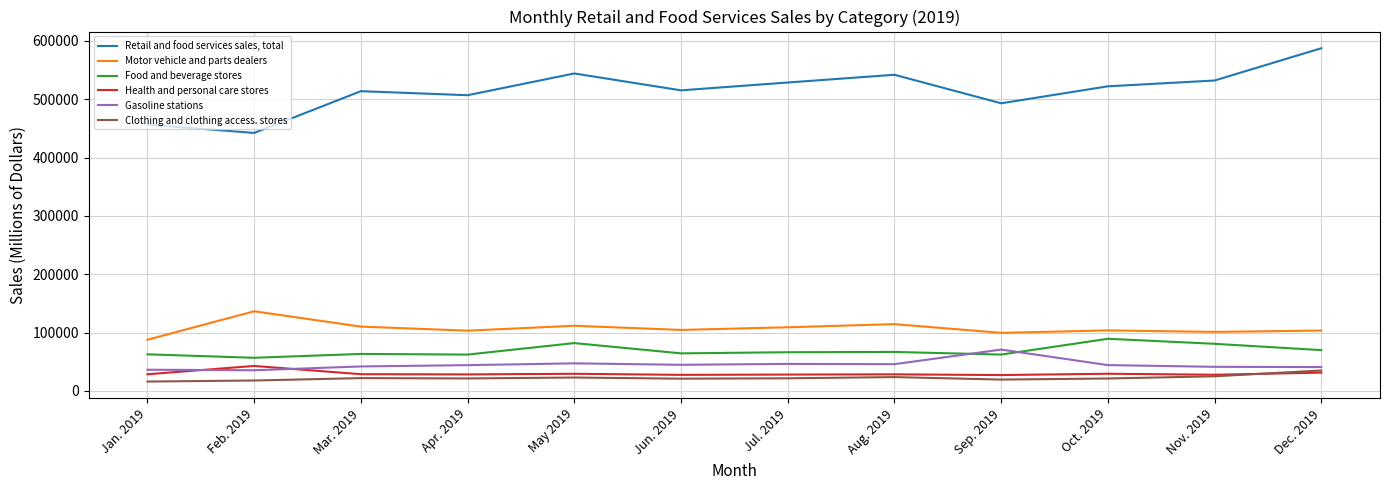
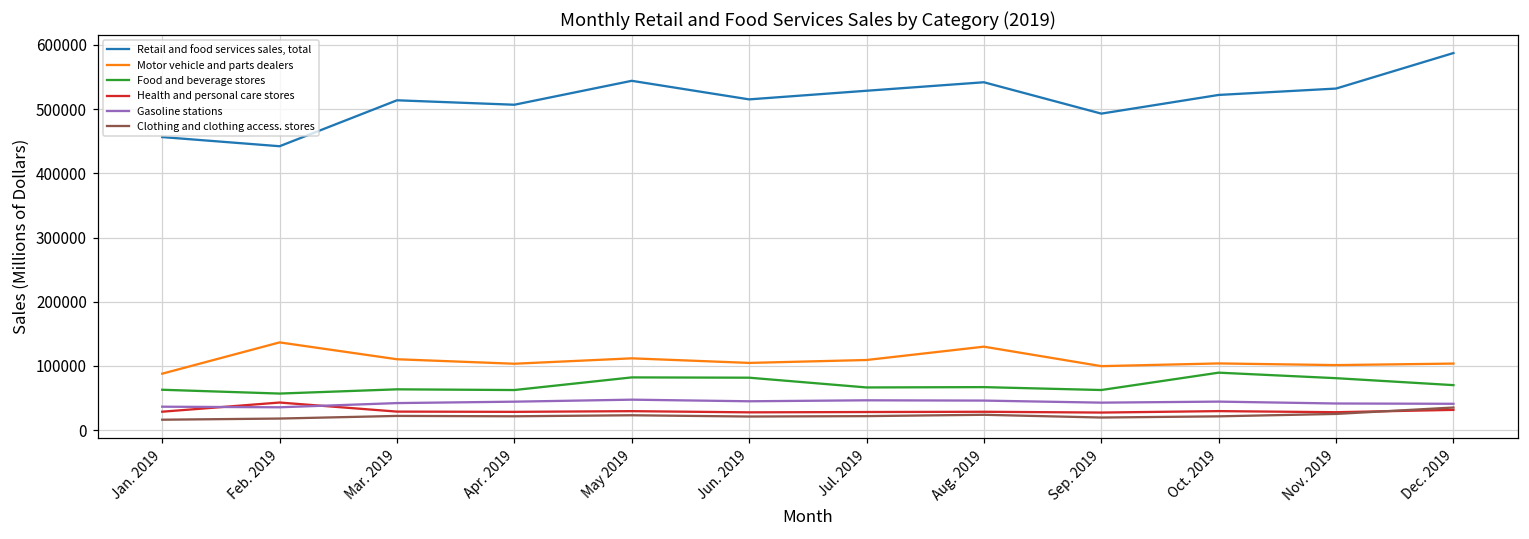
Food and beverage stores, Jun. 2019: 60000 -> 80000
Motor vehicle and parts dealers, Aug. 2019: 110000 -> 130000
Gasoline stations, Sep. 2019: 70000 -> 40000
